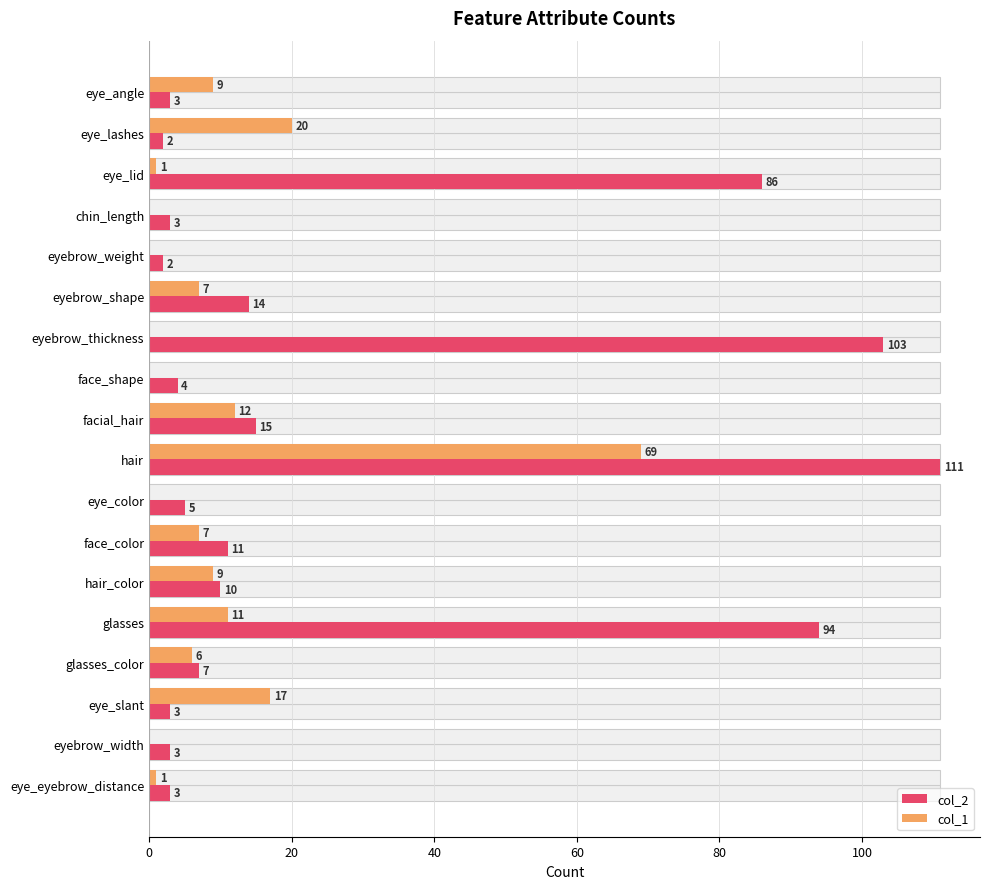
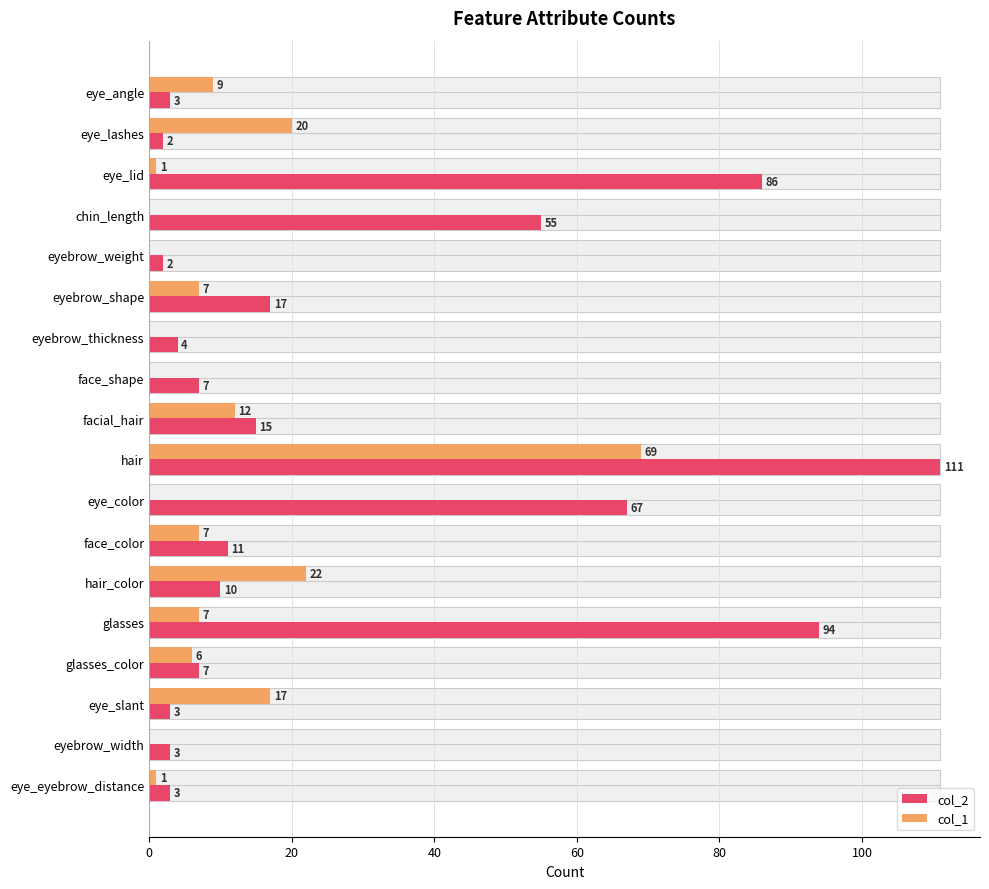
col_2, chin_length: 3 -> 55
col_2, eyebrow_shape: 14 -> 17
col_2, eyebrow_thickness: 103 -> 4
col_2, face_shape: 4 -> 7
col_2, eye_color: 5 -> 67
col_1, hair_color: 9 -> 22
col_1, glasses: 11 -> 7
